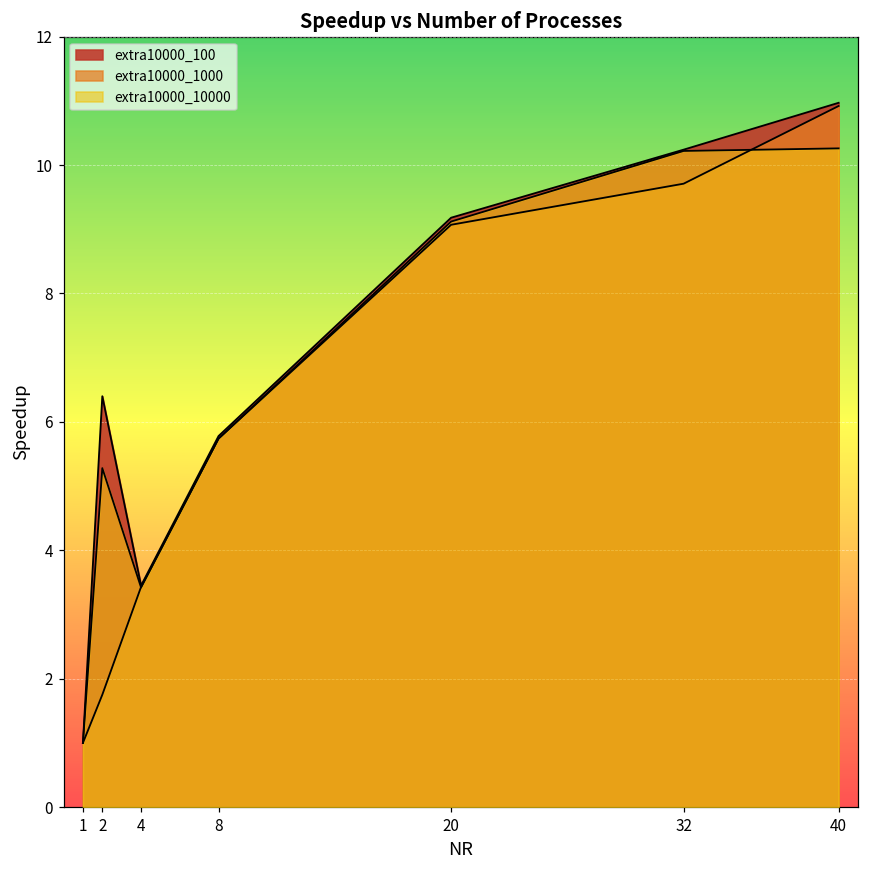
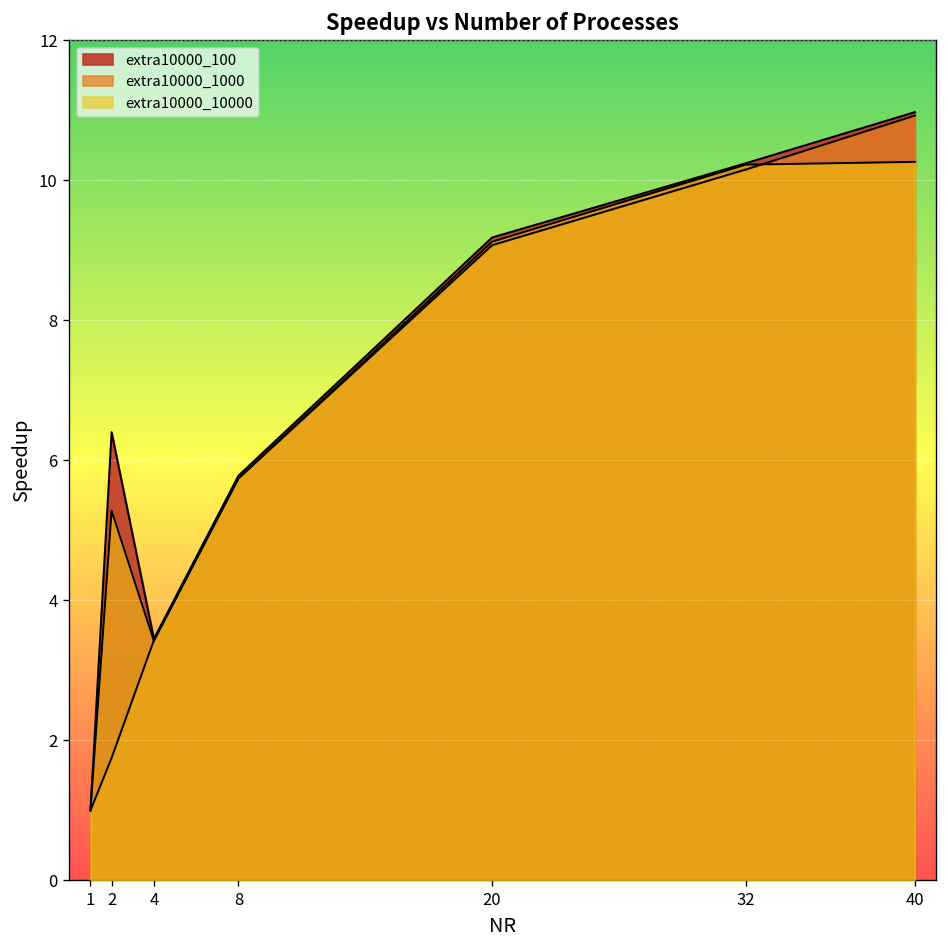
extra10000_1000, 32: 9.7 -> 10.2
